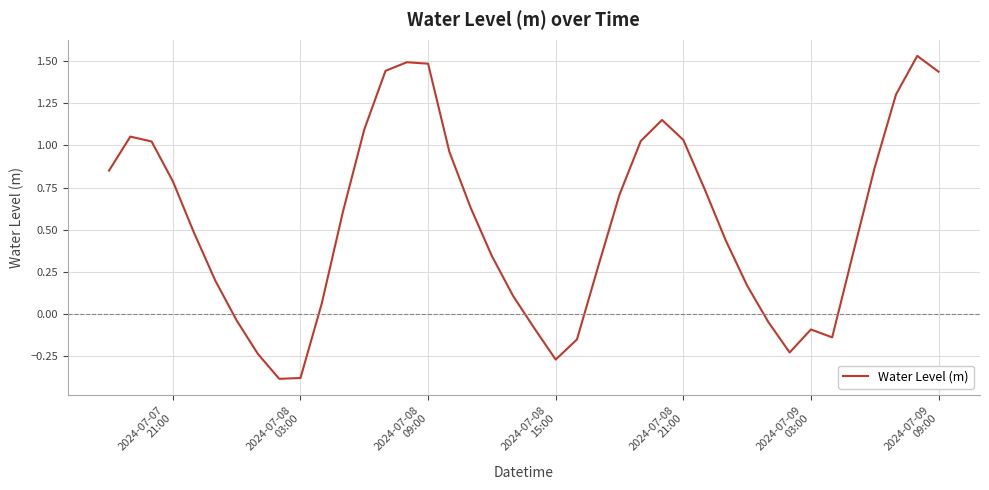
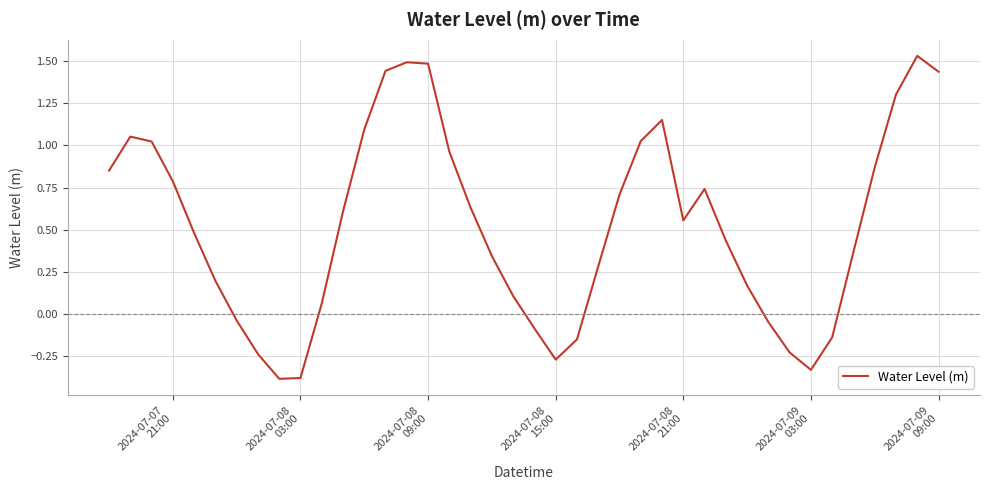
2024-07-08 21:00: 1.03 -> 0.56
2024-07-09 03:00: -0.09 -> -0.33
